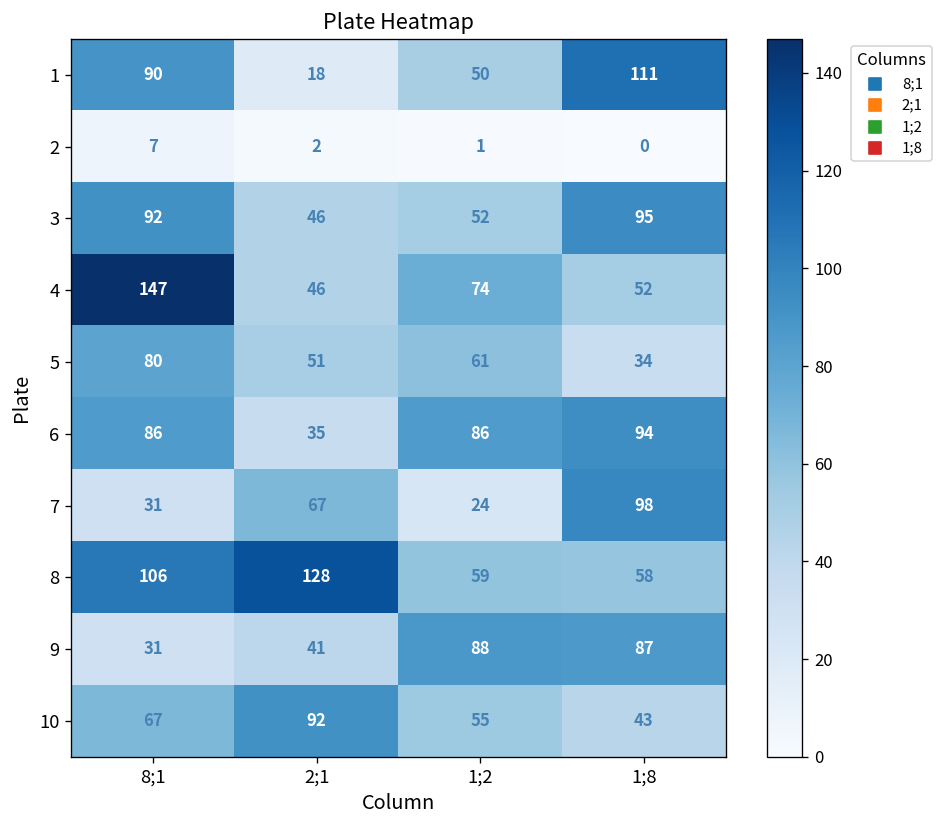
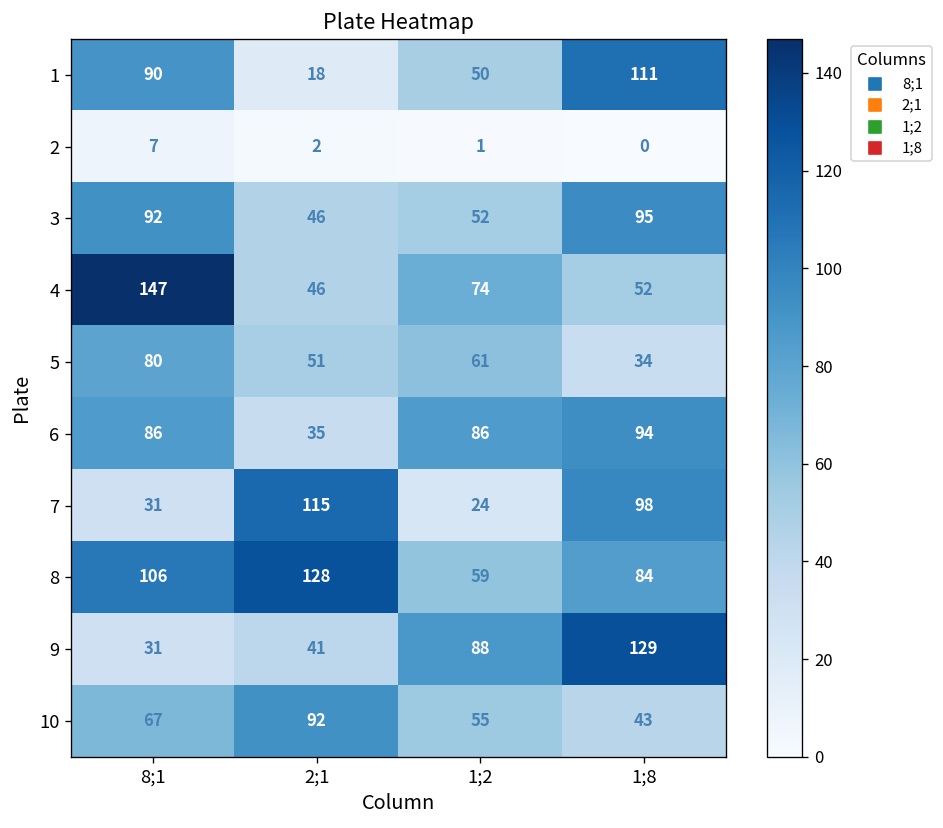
7, 2;1: 67 -> 115
8, 1;8: 58 -> 84
9, 1;8: 87 -> 129
